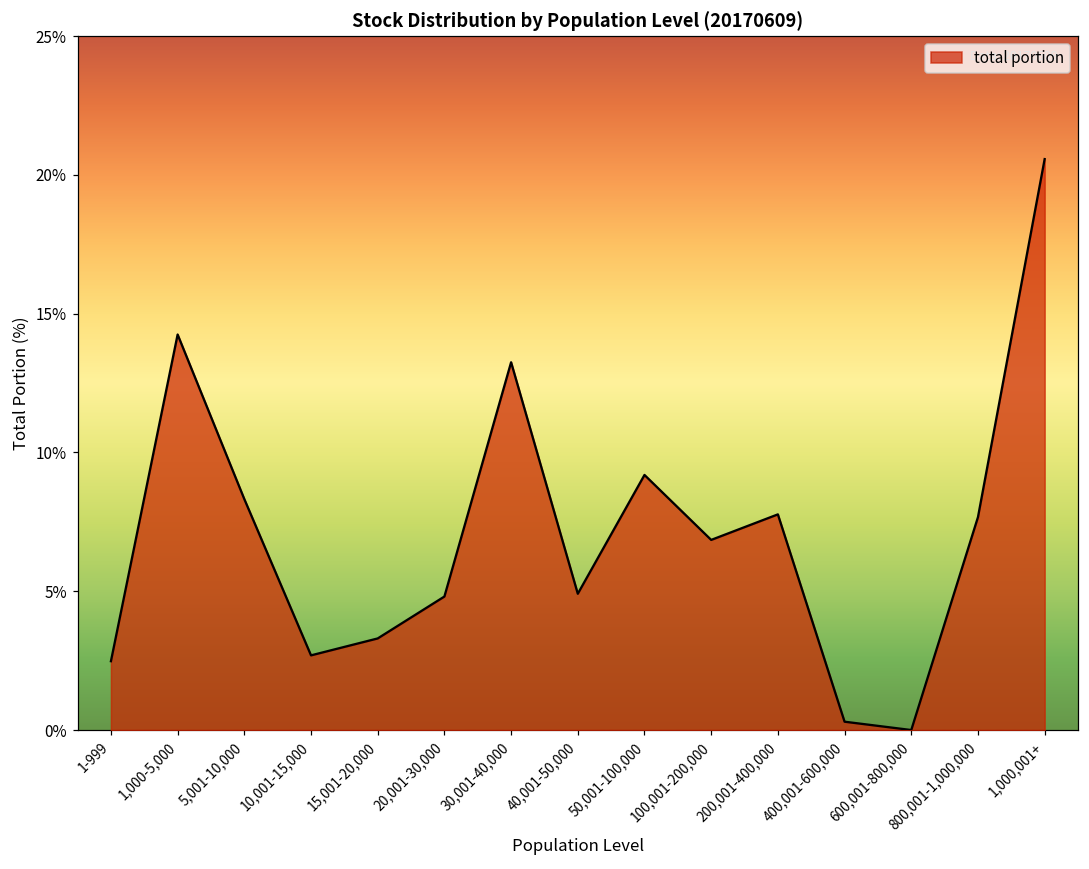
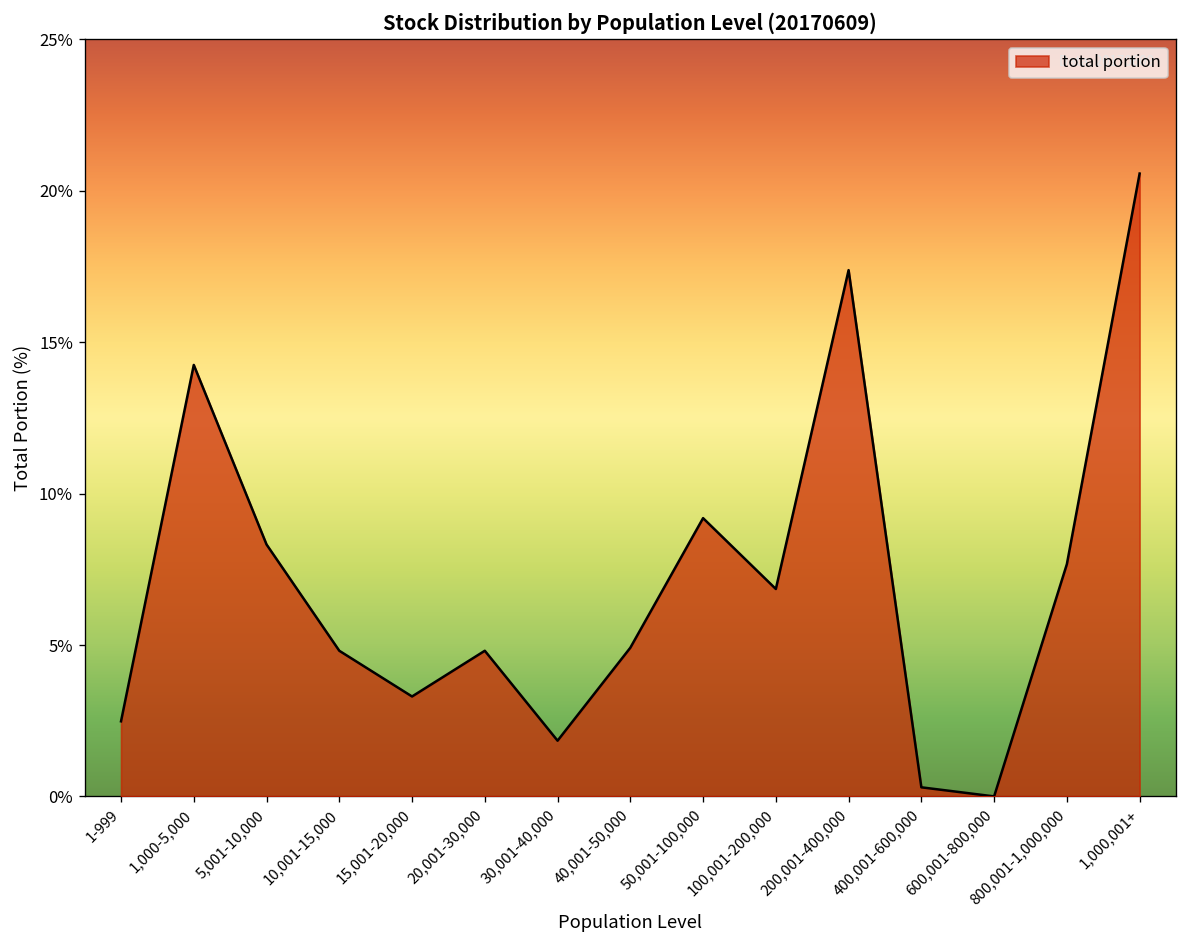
10,001-15,000: 2.7% -> 4.8%
30,001-40,000: 13.3% -> 1.8%
200,001-400,000: 7.8% -> 17.4%
